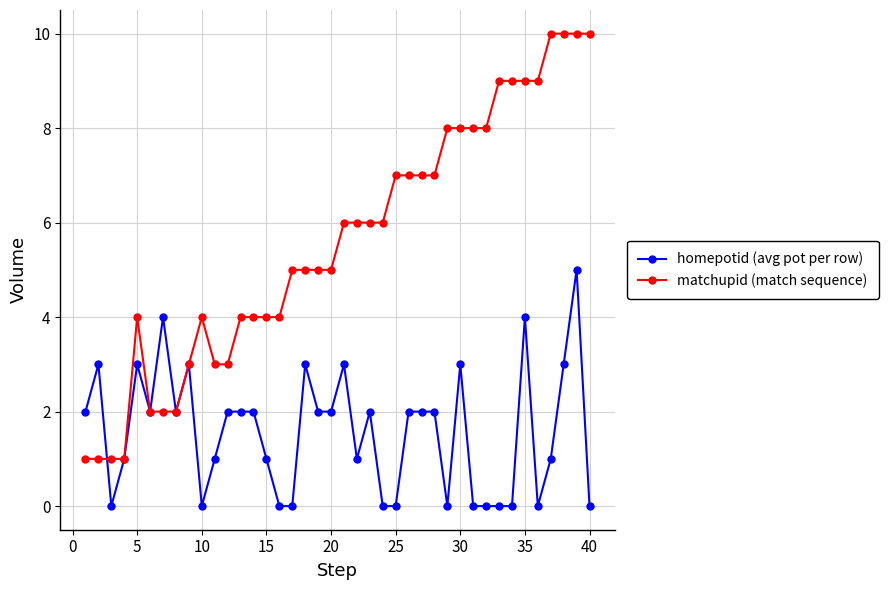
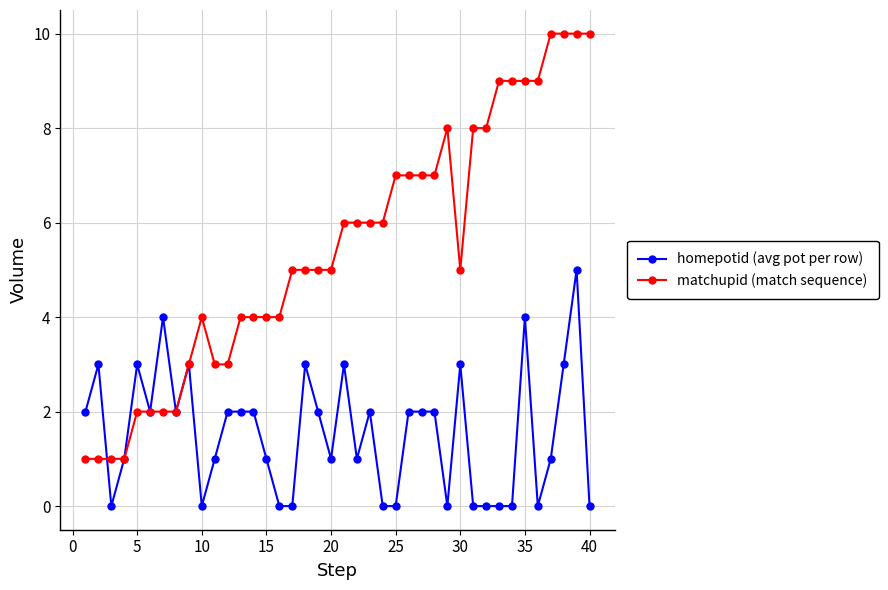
matchupid (match sequence), 5: 4 -> 2
homepotid (avg pot per row), 20: 2 -> 1
matchupid (match sequence), 30: 8 -> 5
